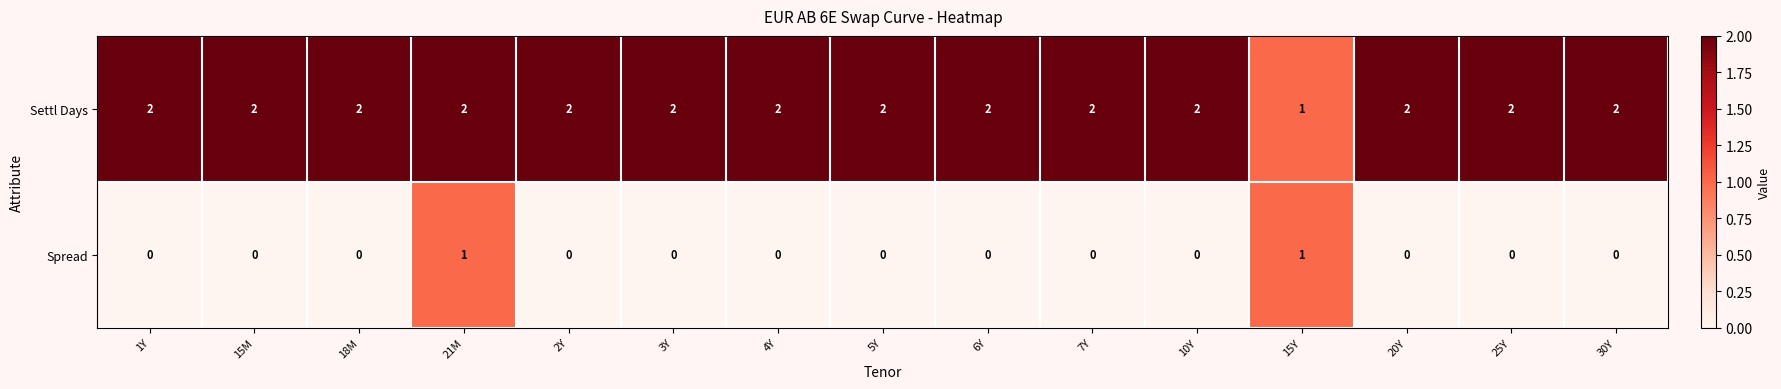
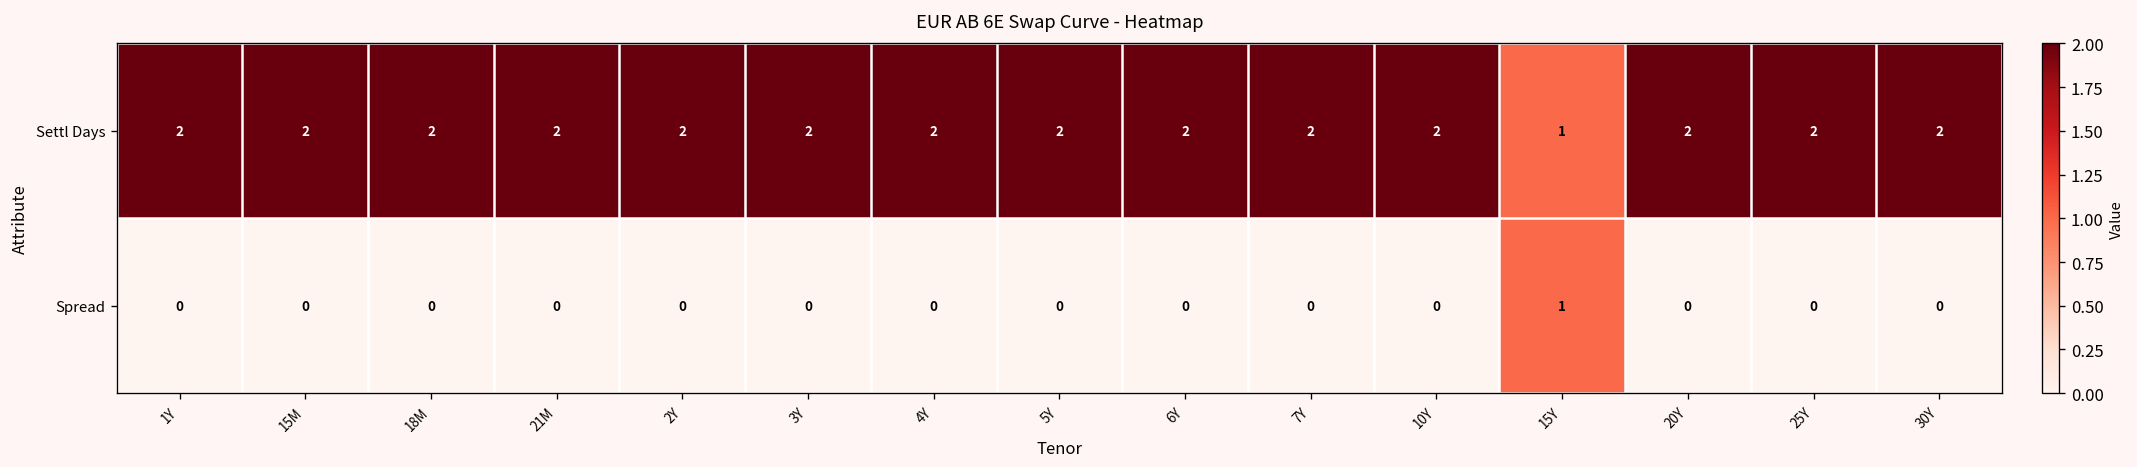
Spread, 21M: 1 -> 0
